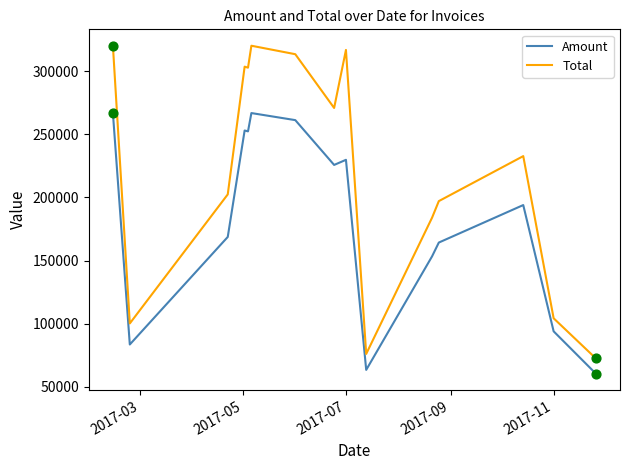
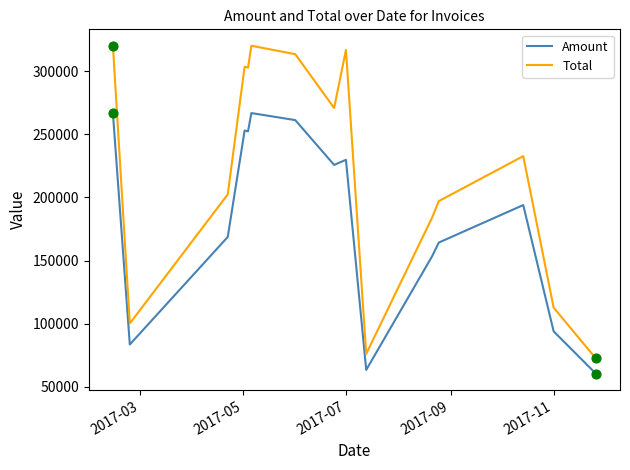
Total, 2017-11: 104000 -> 113000
